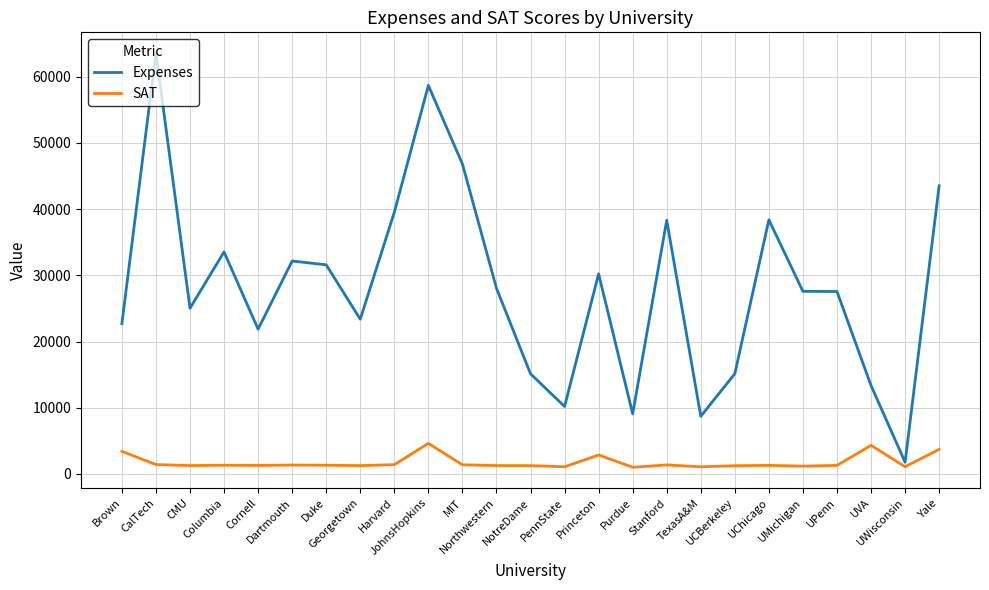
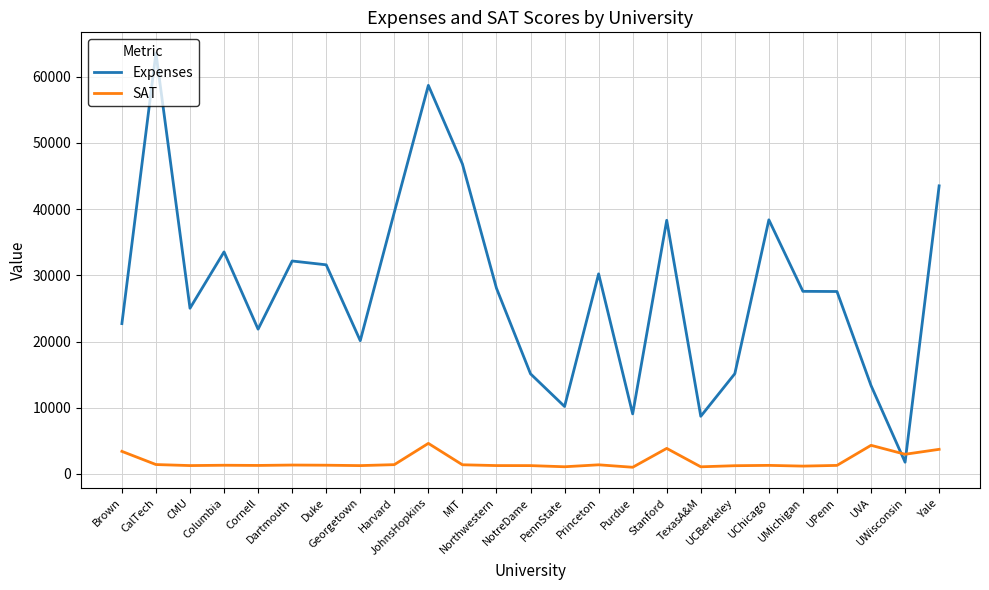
Expenses, Georgetown: 23000 -> 20000
SAT, Princeton: 3000 -> 1000
SAT, Stanford: 1000 -> 4000
SAT, UWisconsin: 1000 -> 3000
